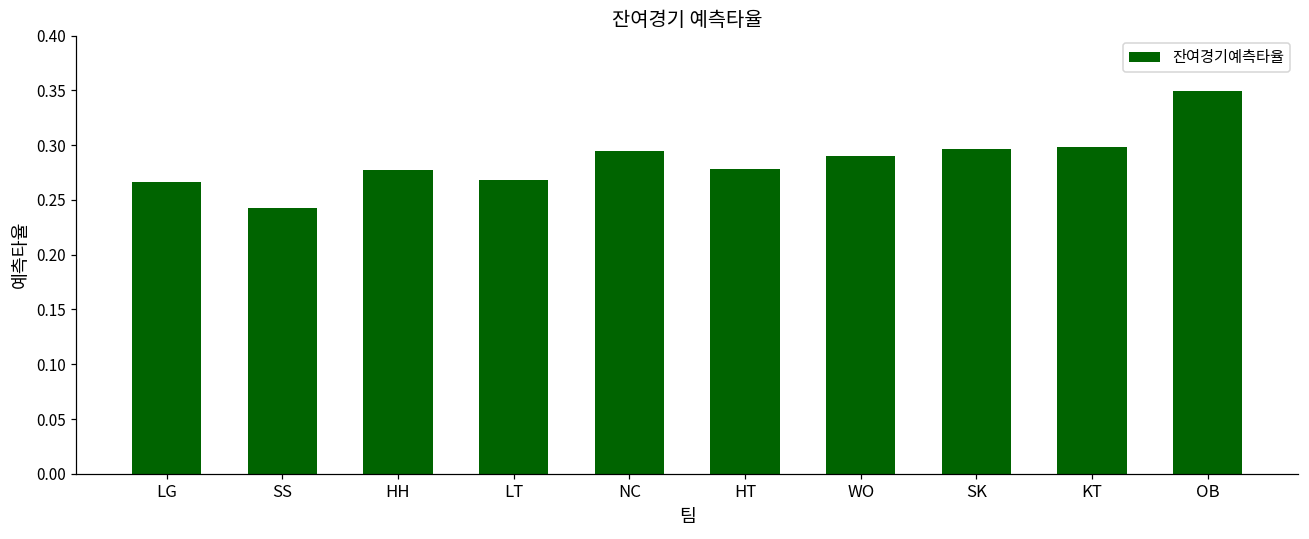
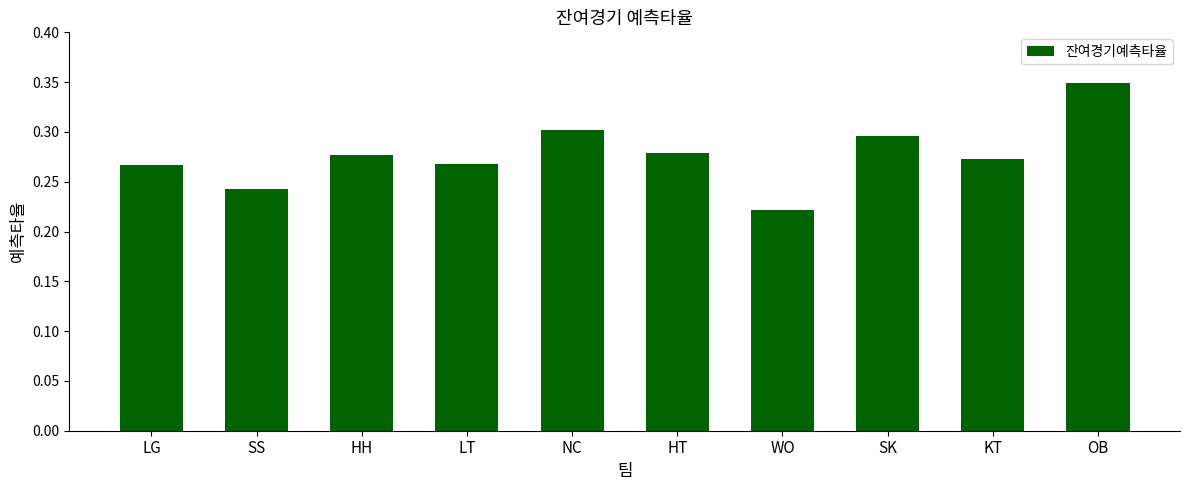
NC: 0.29 -> 0.30
WO: 0.29 -> 0.22
KT: 0.30 -> 0.27
